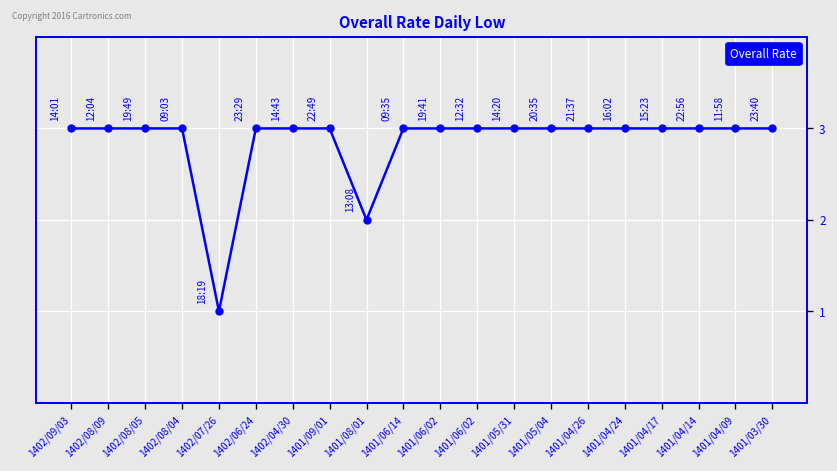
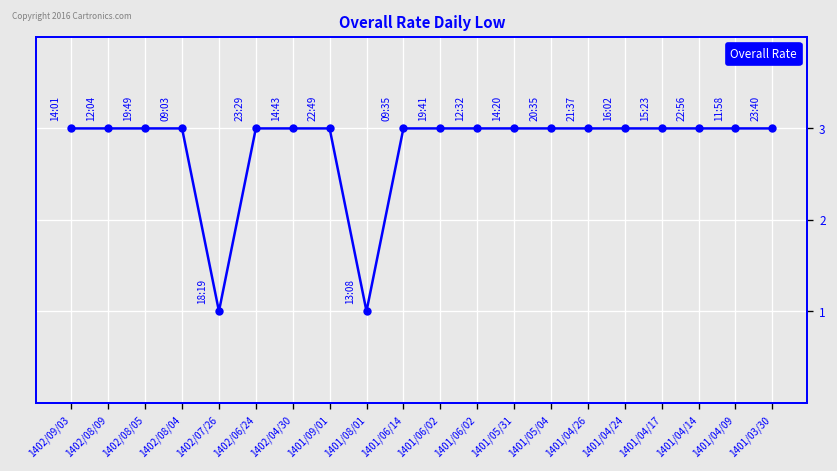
1401/08/01: 2 -> 1
